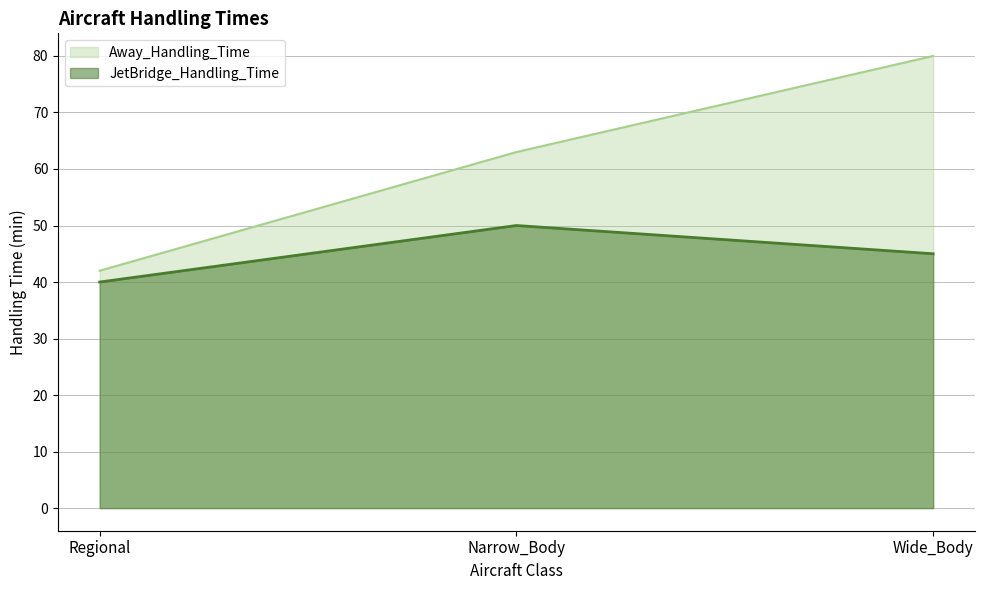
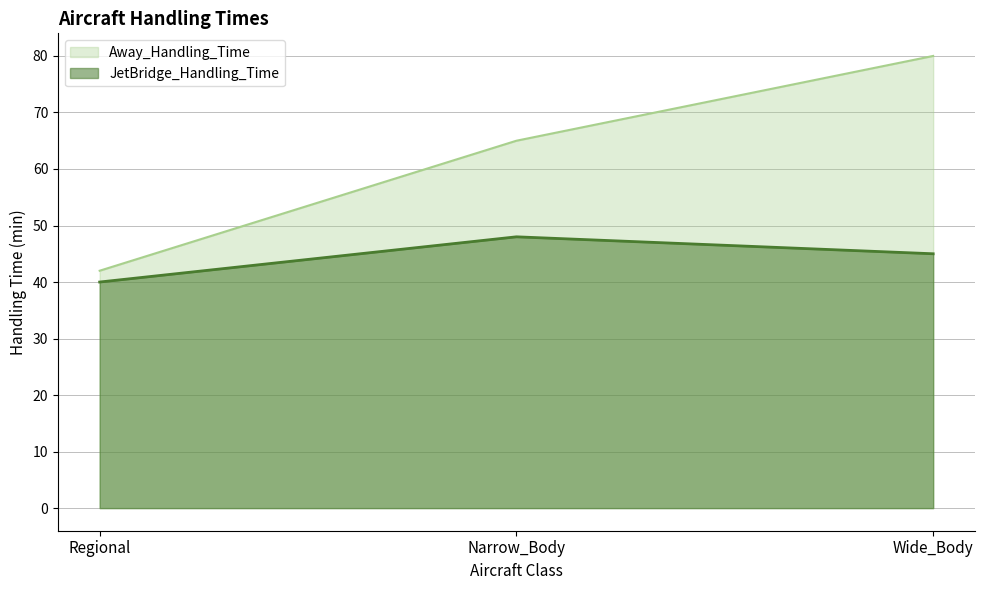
Away_Handling_Time, Narrow_Body: 63 -> 65
JetBridge_Handling_Time, Narrow_Body: 50 -> 48
